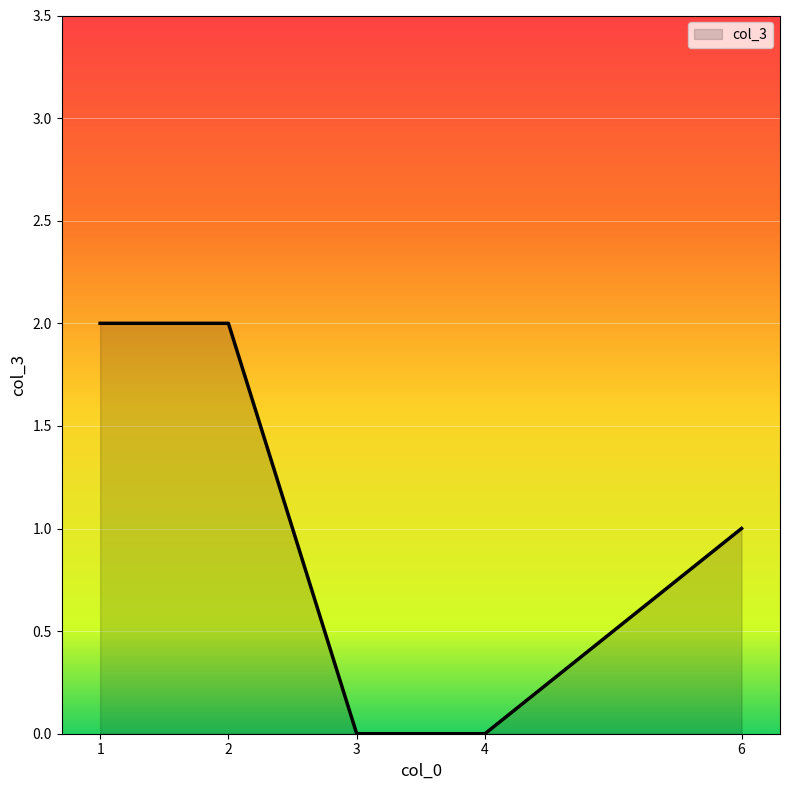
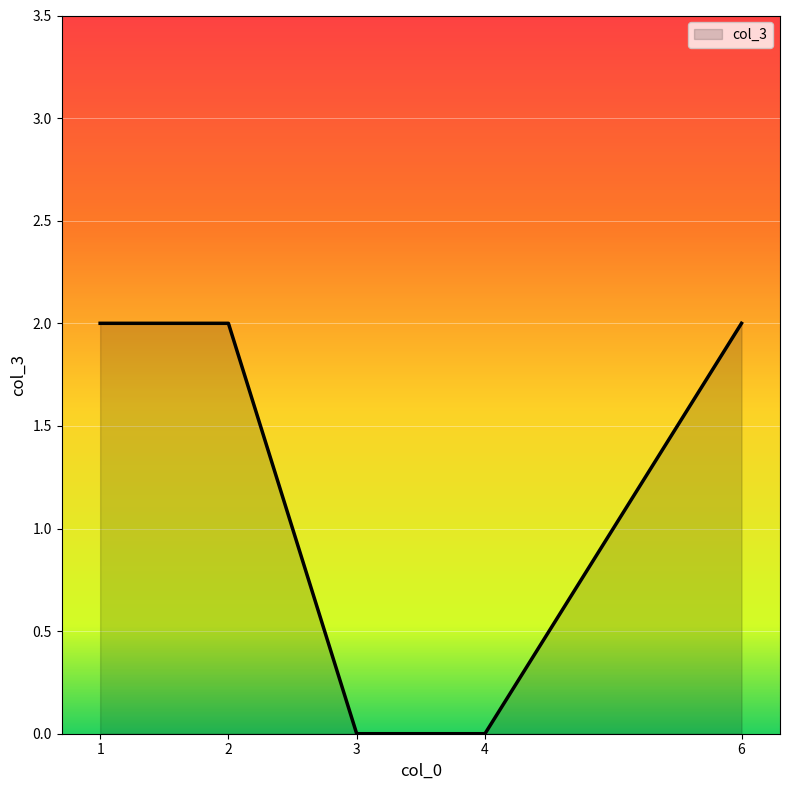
6: 1 -> 2
